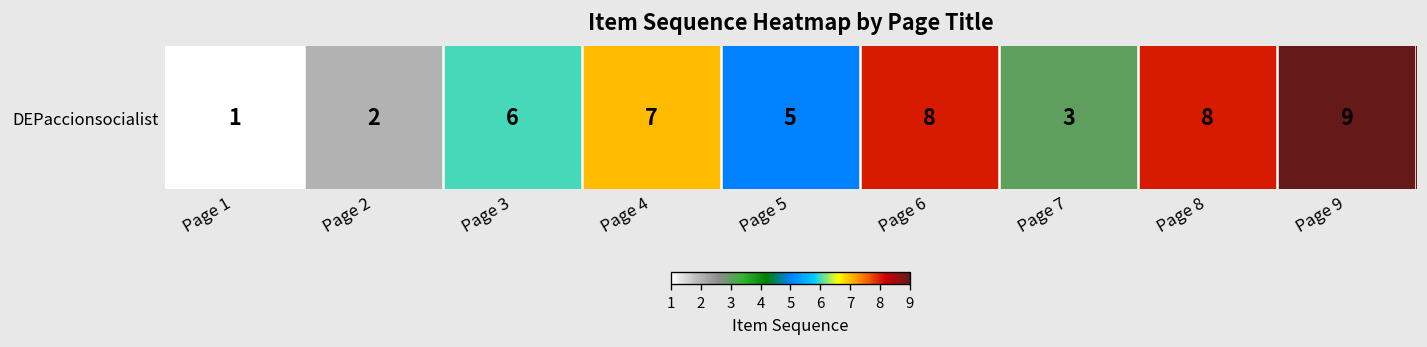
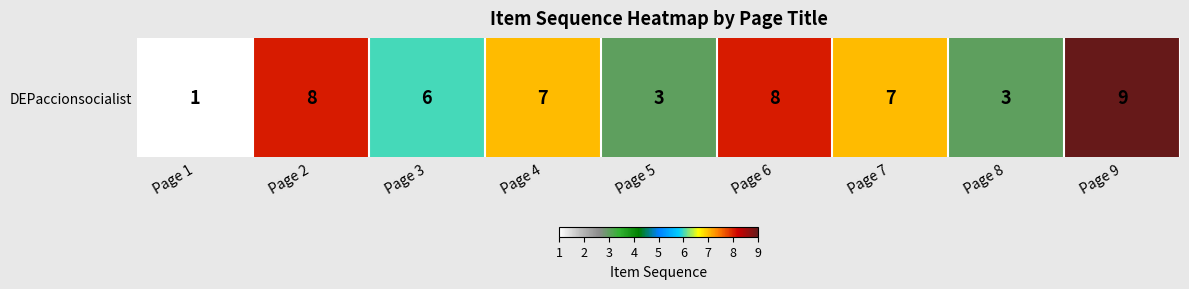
DEPaccionsocialist, Page 2: 2 -> 8
DEPaccionsocialist, Page 5: 5 -> 3
DEPaccionsocialist, Page 7: 3 -> 7
DEPaccionsocialist, Page 8: 8 -> 3
